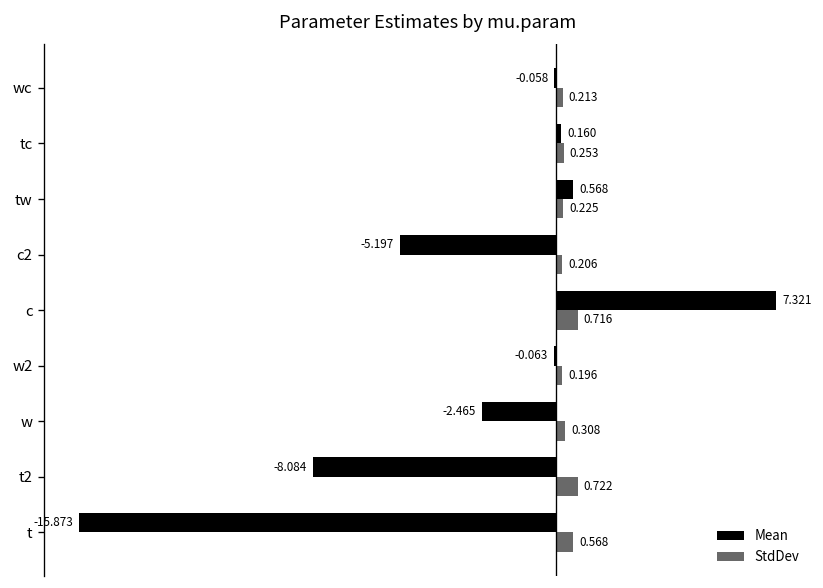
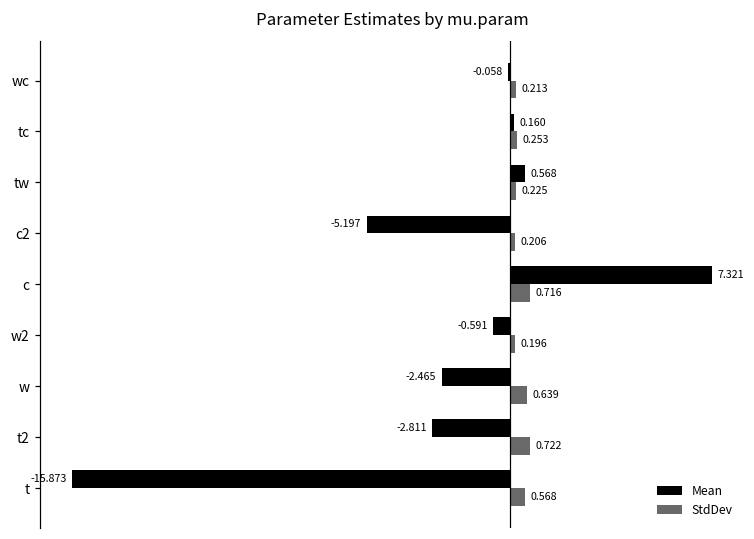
Mean, w2: -0.063 -> -0.591
StdDev, w: 0.308 -> 0.639
Mean, t2: -8.084 -> -2.811
